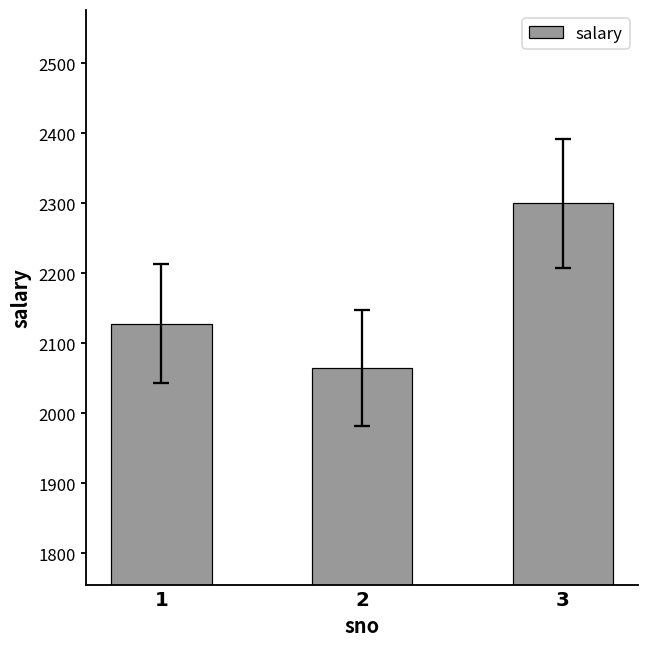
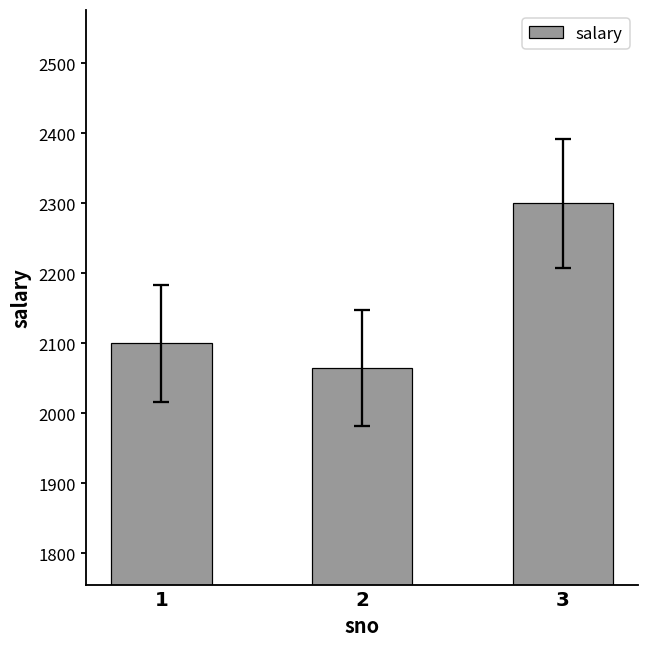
salary, 1: 2130 -> 2100
